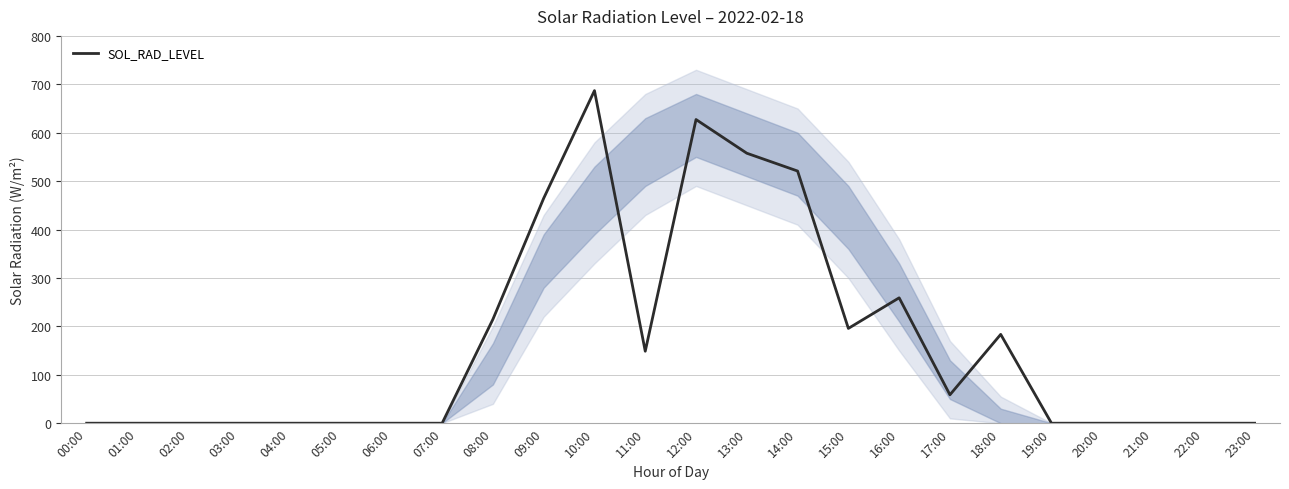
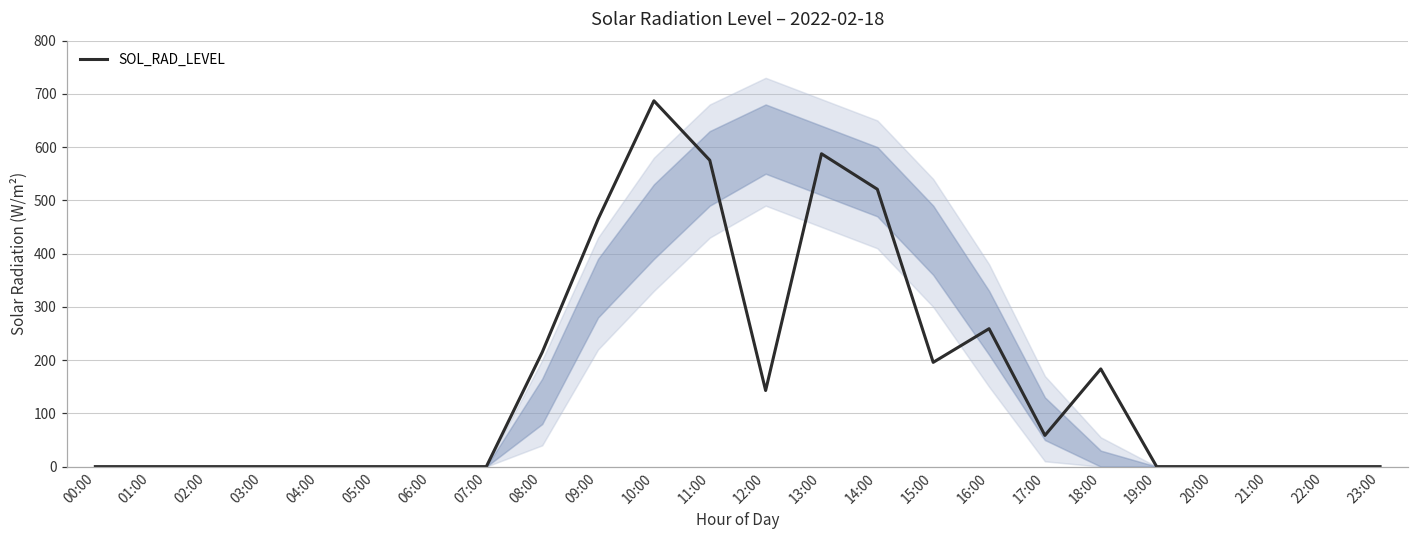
SOL_RAD_LEVEL, 11:00: 150 -> 580
SOL_RAD_LEVEL, 12:00: 630 -> 140
SOL_RAD_LEVEL, 13:00: 560 -> 590
